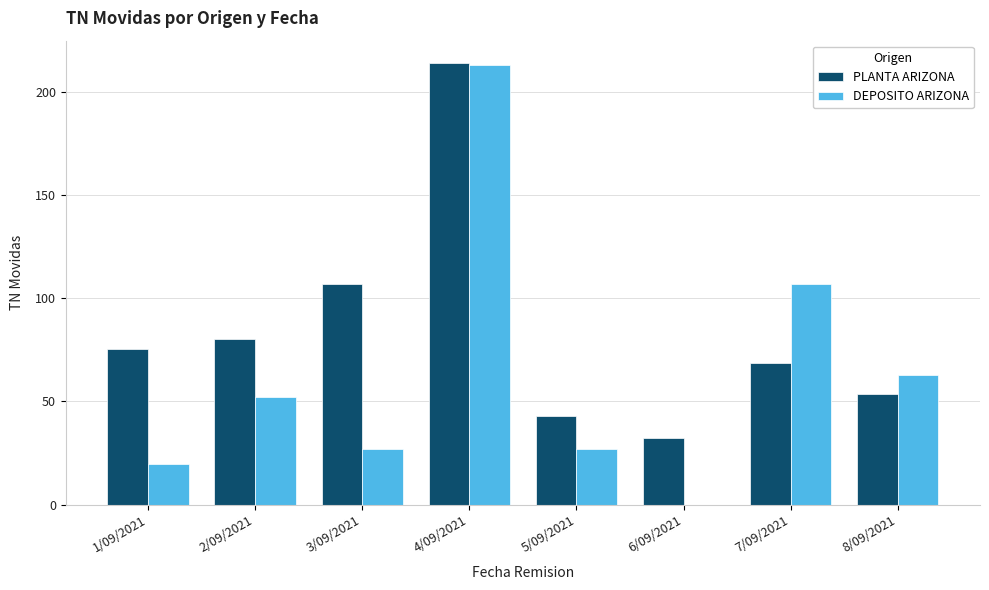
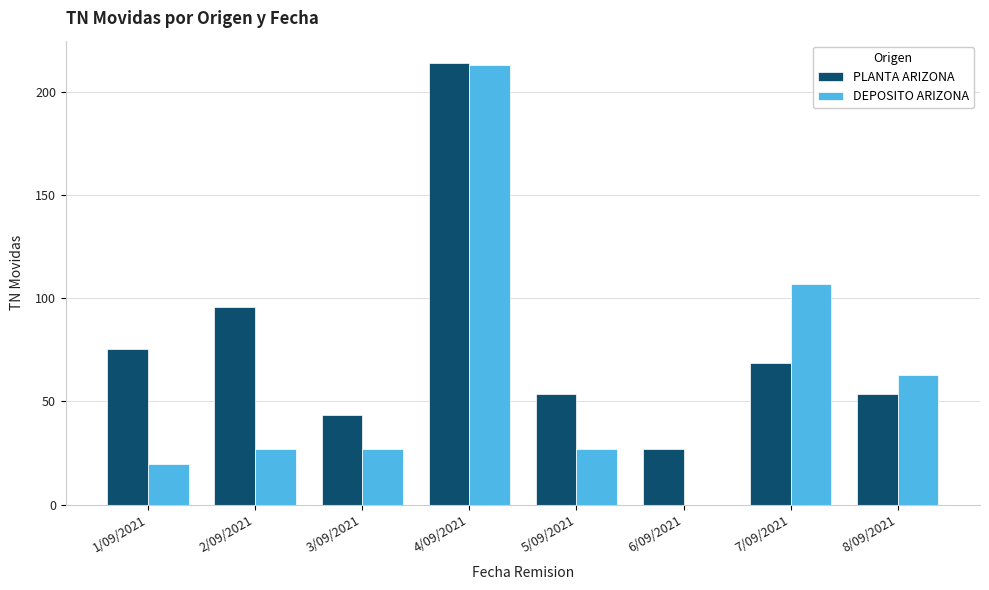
PLANTA ARIZONA, 2/09/2021: 80 -> 96
DEPOSITO ARIZONA, 2/09/2021: 52 -> 27
PLANTA ARIZONA, 3/09/2021: 107 -> 43
PLANTA ARIZONA, 5/09/2021: 43 -> 54
PLANTA ARIZONA, 6/09/2021: 32 -> 27
